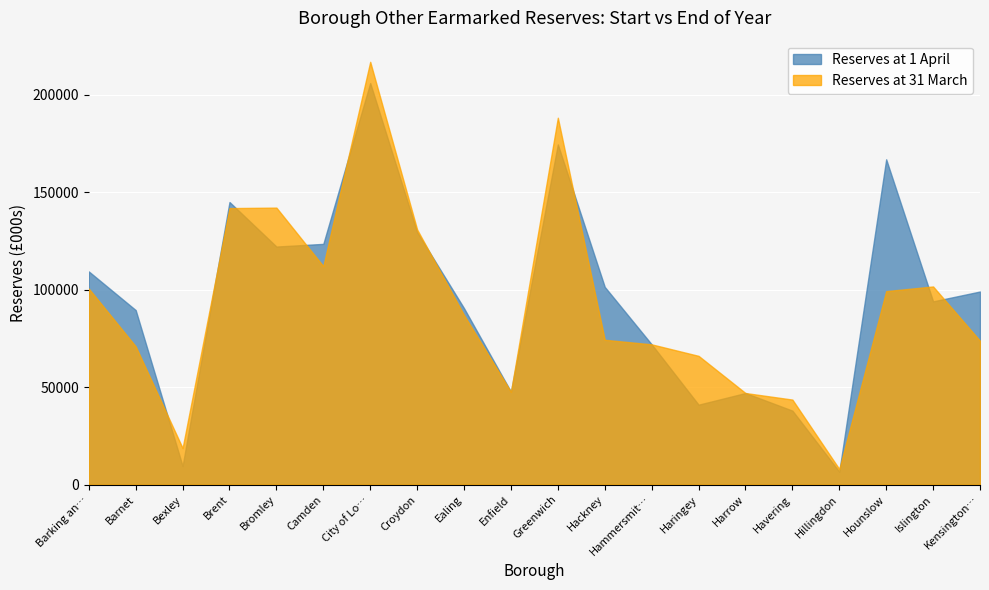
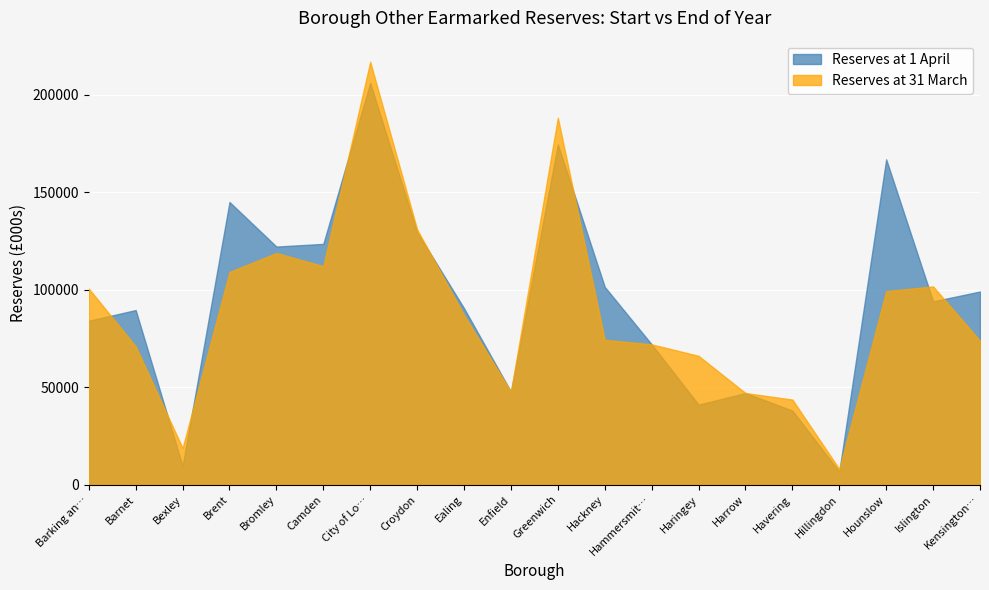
Reserves at 1 April, Barking an…: 109000 -> 84000
Reserves at 31 March, Brent: 142000 -> 109000
Reserves at 31 March, Bromley: 142000 -> 119000
